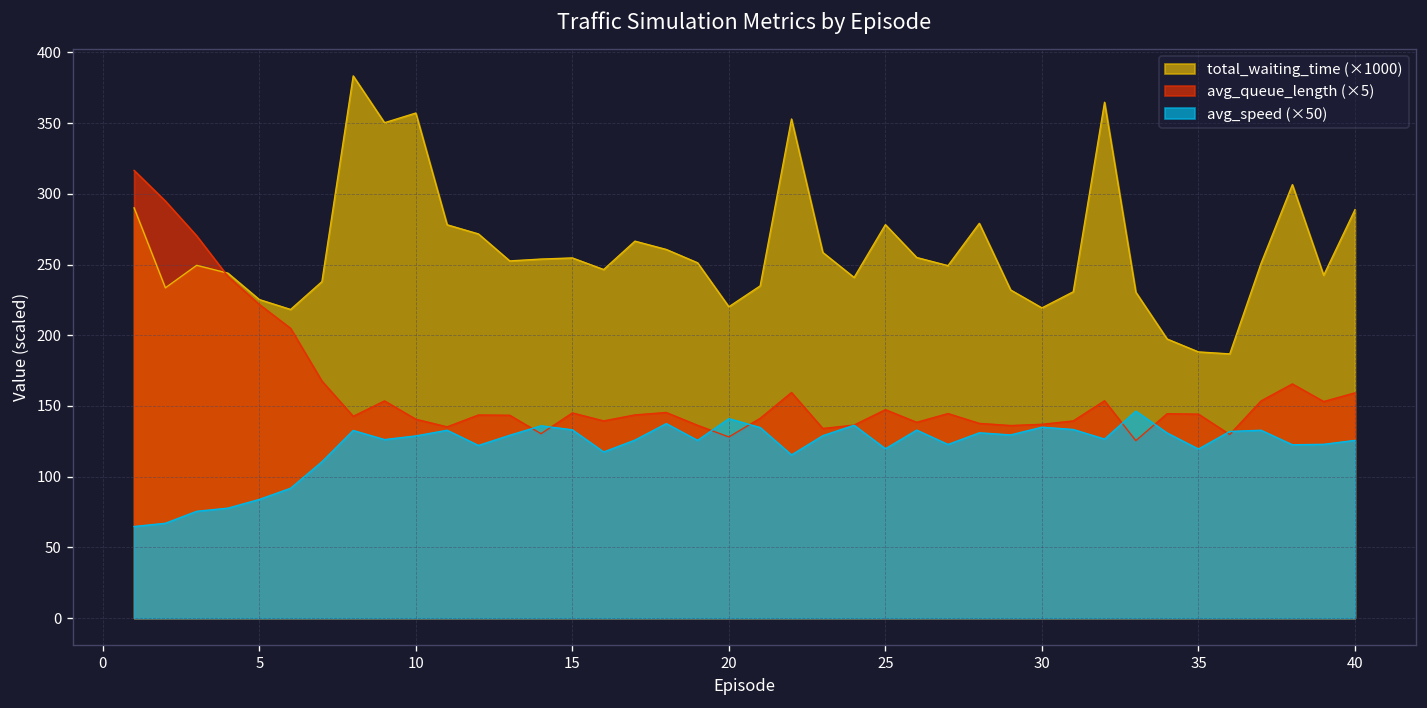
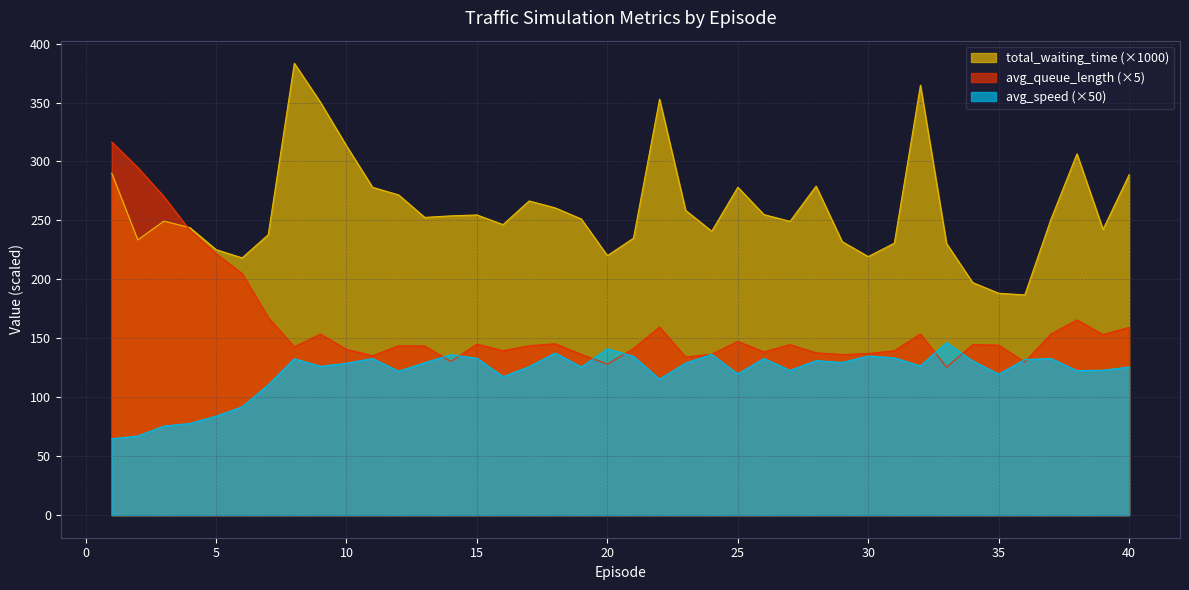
total_waiting_time (×1000), 10: 357 -> 313
